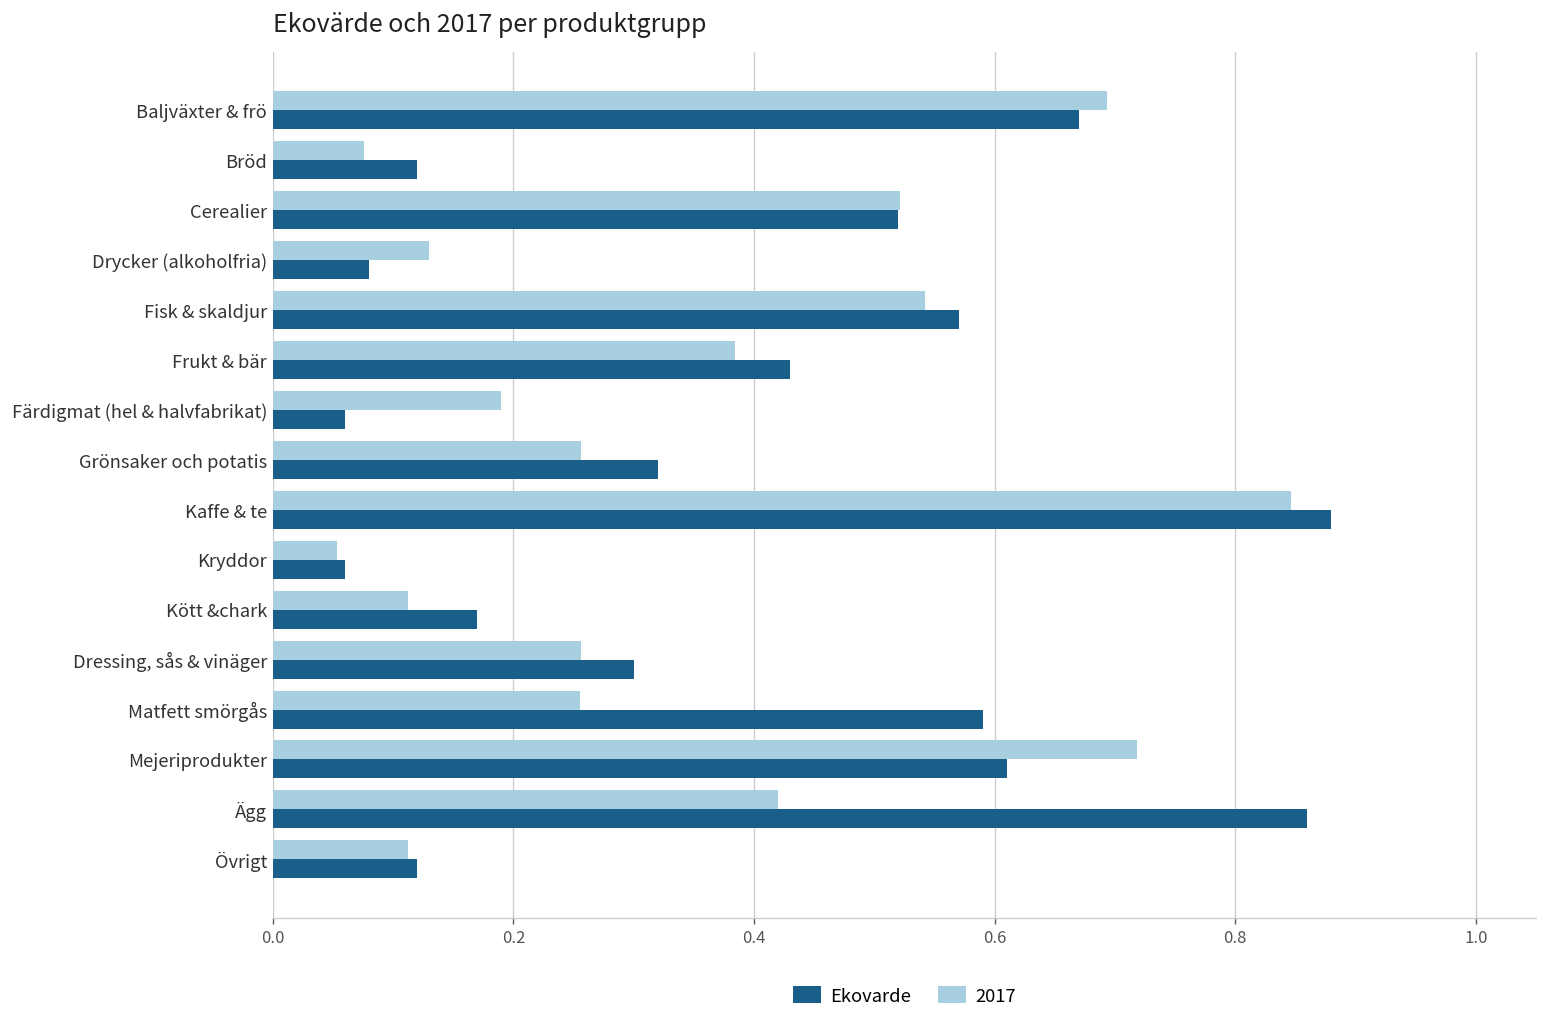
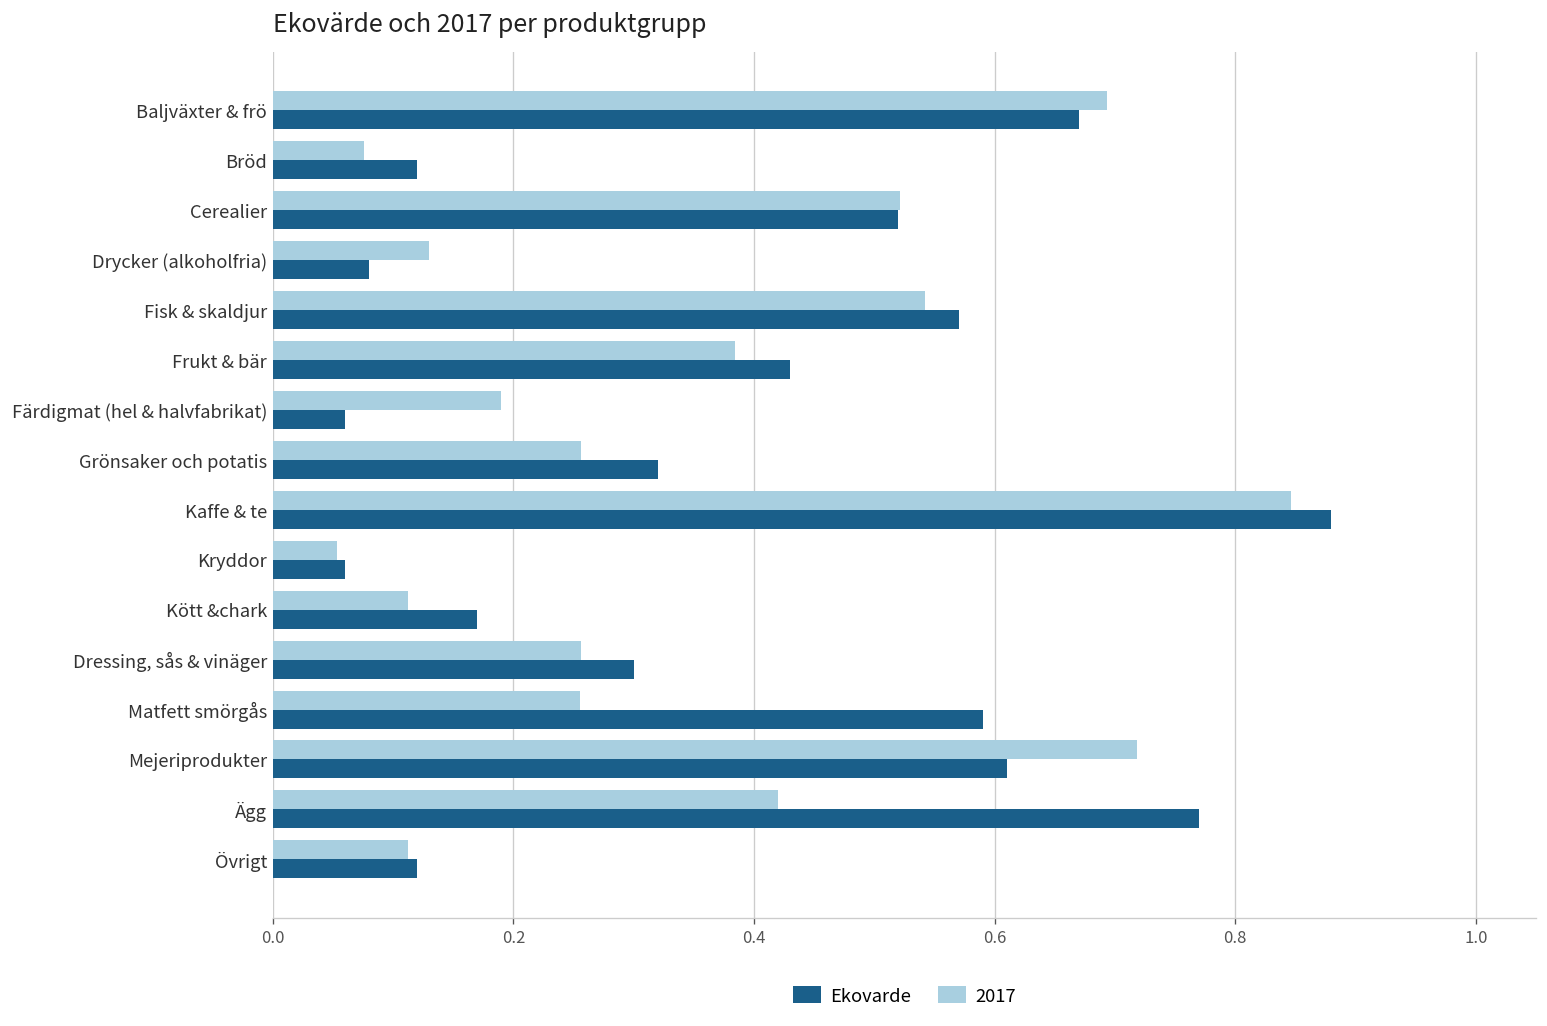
Ekovarde, Ägg: 0.86 -> 0.77
